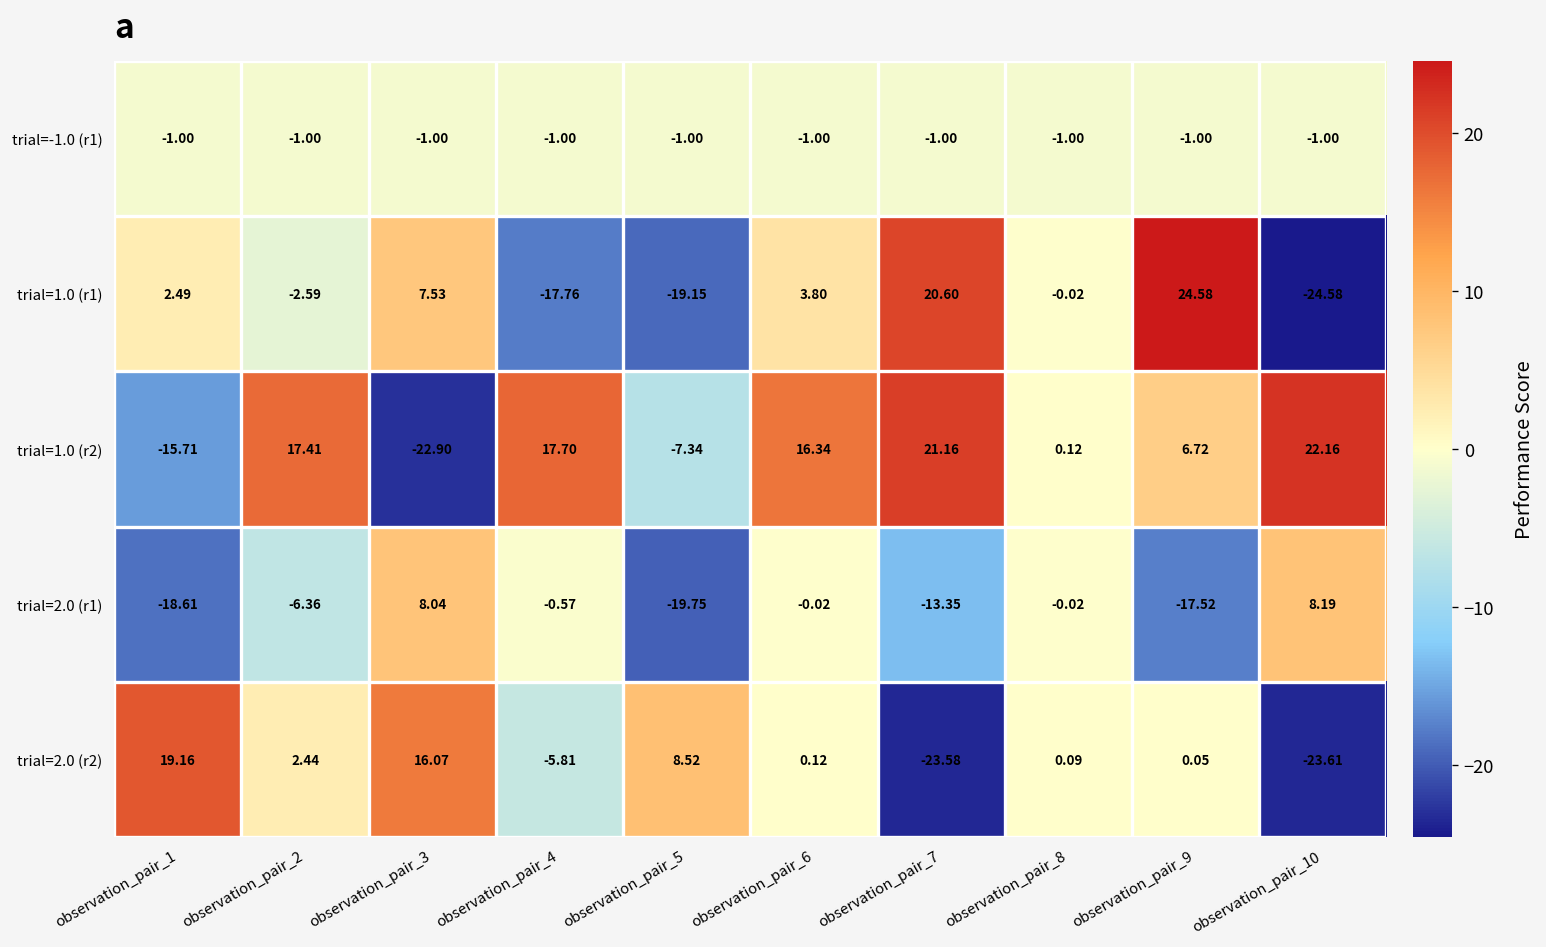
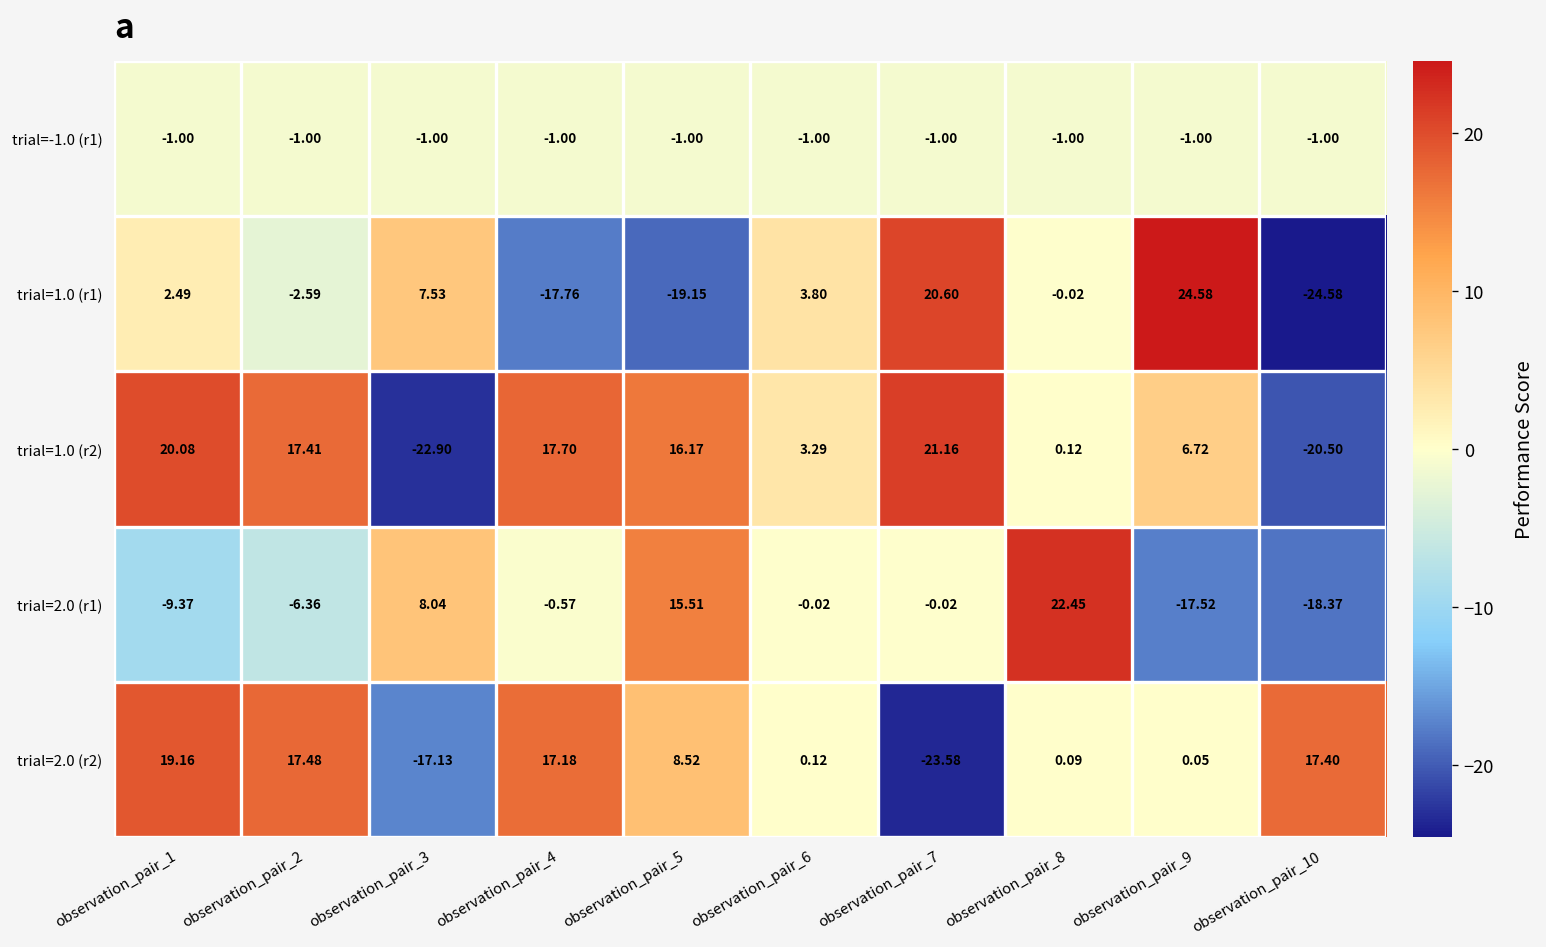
trial=1.0 (r2), observation_pair_1: -15.71 -> 20.08
trial=1.0 (r2), observation_pair_5: -7.34 -> 16.17
trial=1.0 (r2), observation_pair_6: 16.34 -> 3.29
trial=1.0 (r2), observation_pair_10: 22.16 -> -20.50
trial=2.0 (r1), observation_pair_1: -18.61 -> -9.37
trial=2.0 (r1), observation_pair_5: -19.75 -> 15.51
trial=2.0 (r1), observation_pair_7: -13.35 -> -0.02
trial=2.0 (r1), observation_pair_8: -0.02 -> 22.45
trial=2.0 (r1), observation_pair_10: 8.19 -> -18.37
trial=2.0 (r2), observation_pair_2: 2.44 -> 17.48
trial=2.0 (r2), observation_pair_3: 16.07 -> -17.13
trial=2.0 (r2), observation_pair_4: -5.81 -> 17.18
trial=2.0 (r2), observation_pair_10: -23.61 -> 17.40
